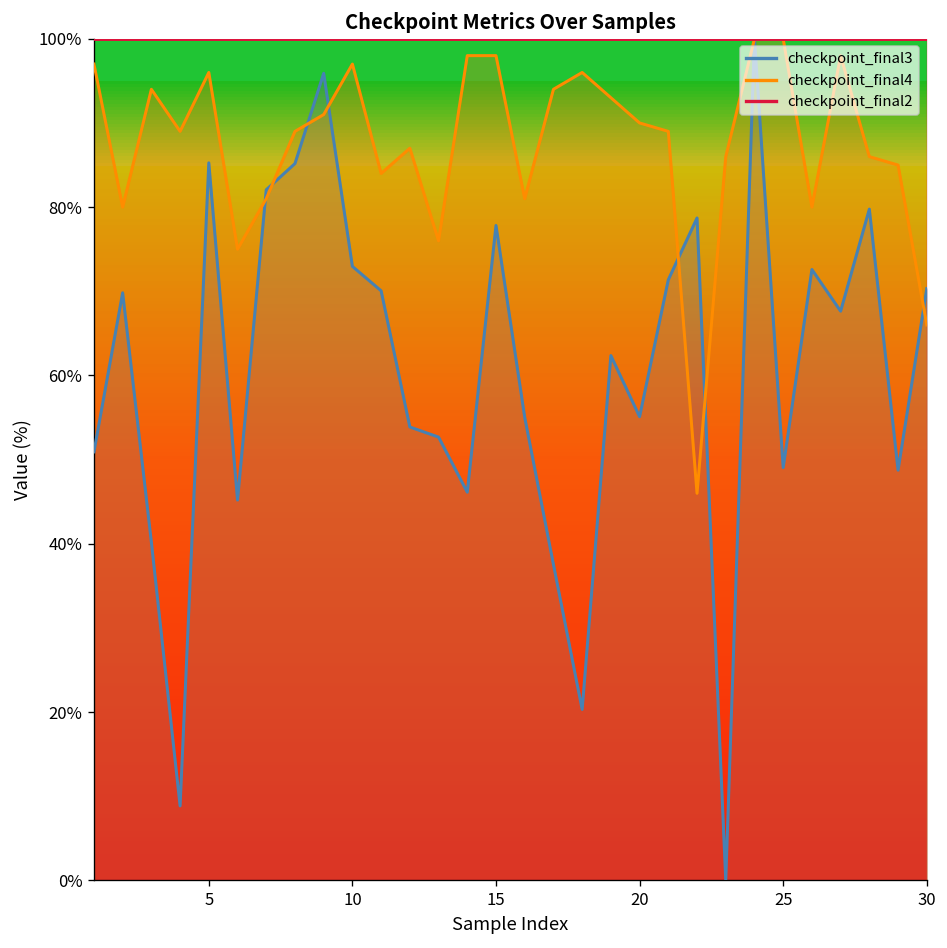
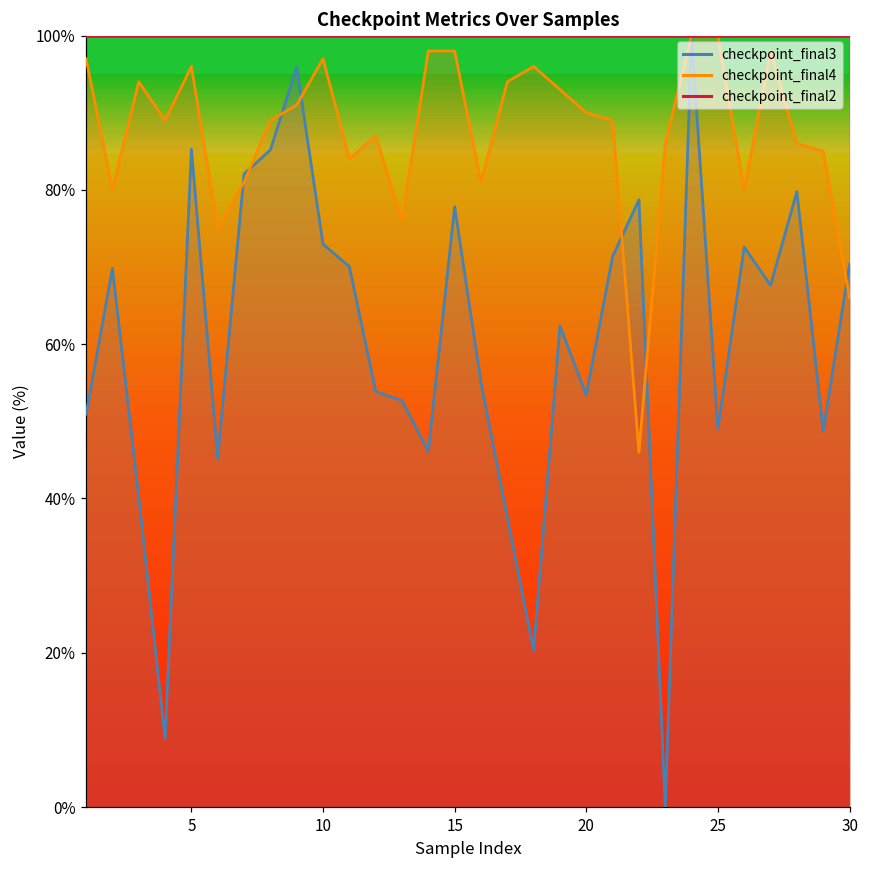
checkpoint_final3, 20: 55% -> 53%
